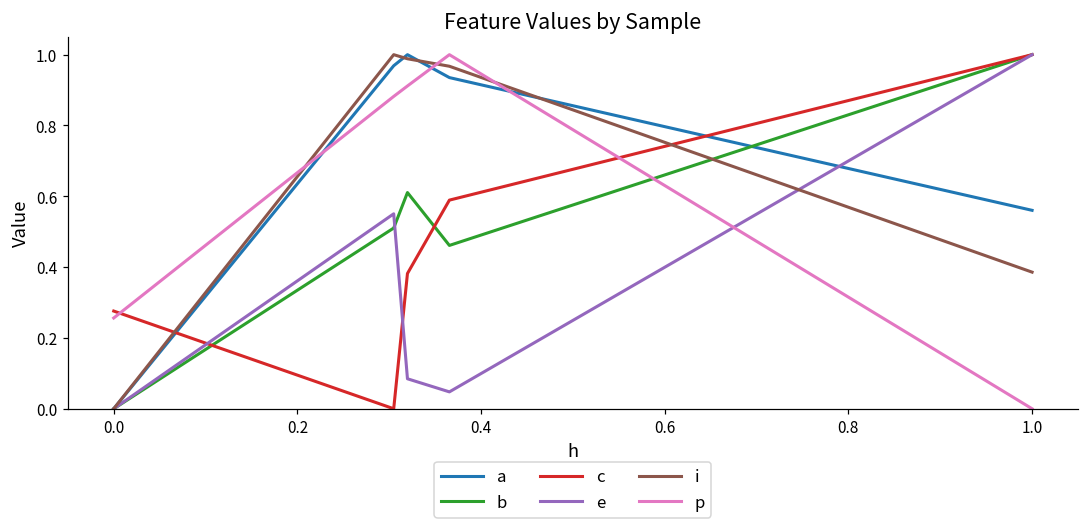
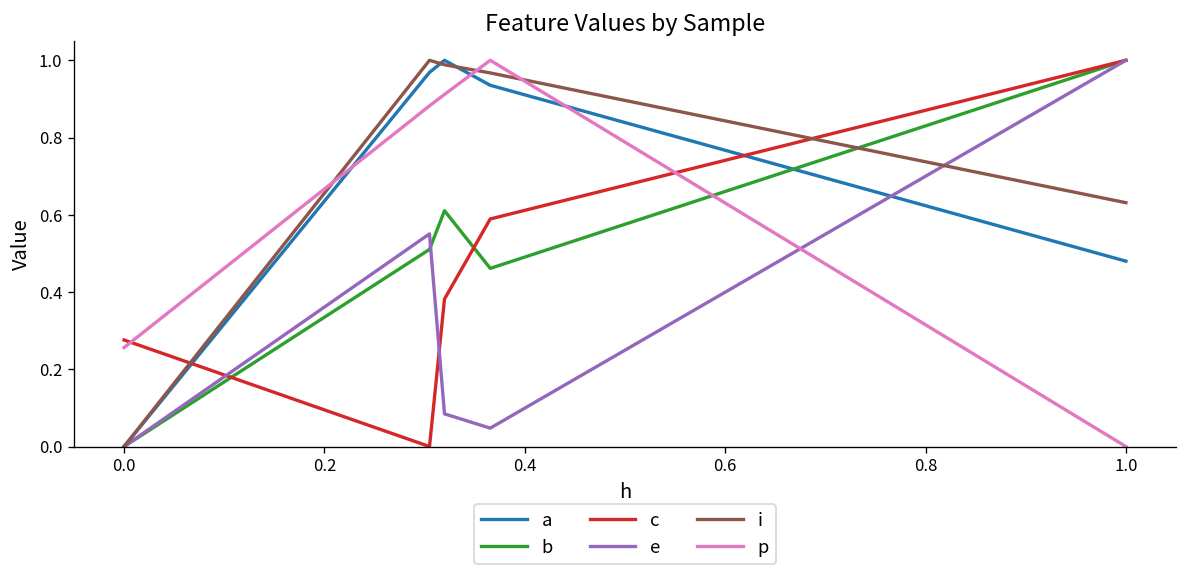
a, 1.0: 0.56 -> 0.48
i, 1.0: 0.39 -> 0.63
